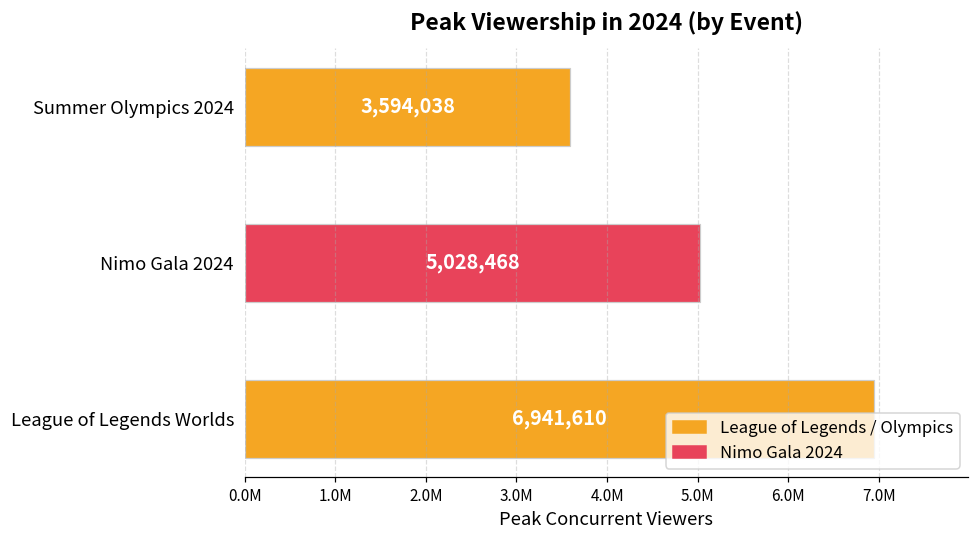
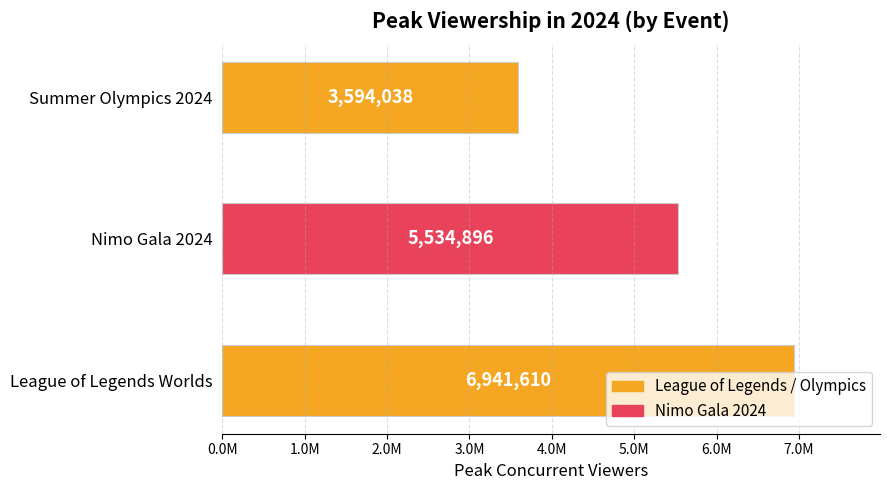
Nimo Gala 2024: 5,028,468 -> 5,534,896
